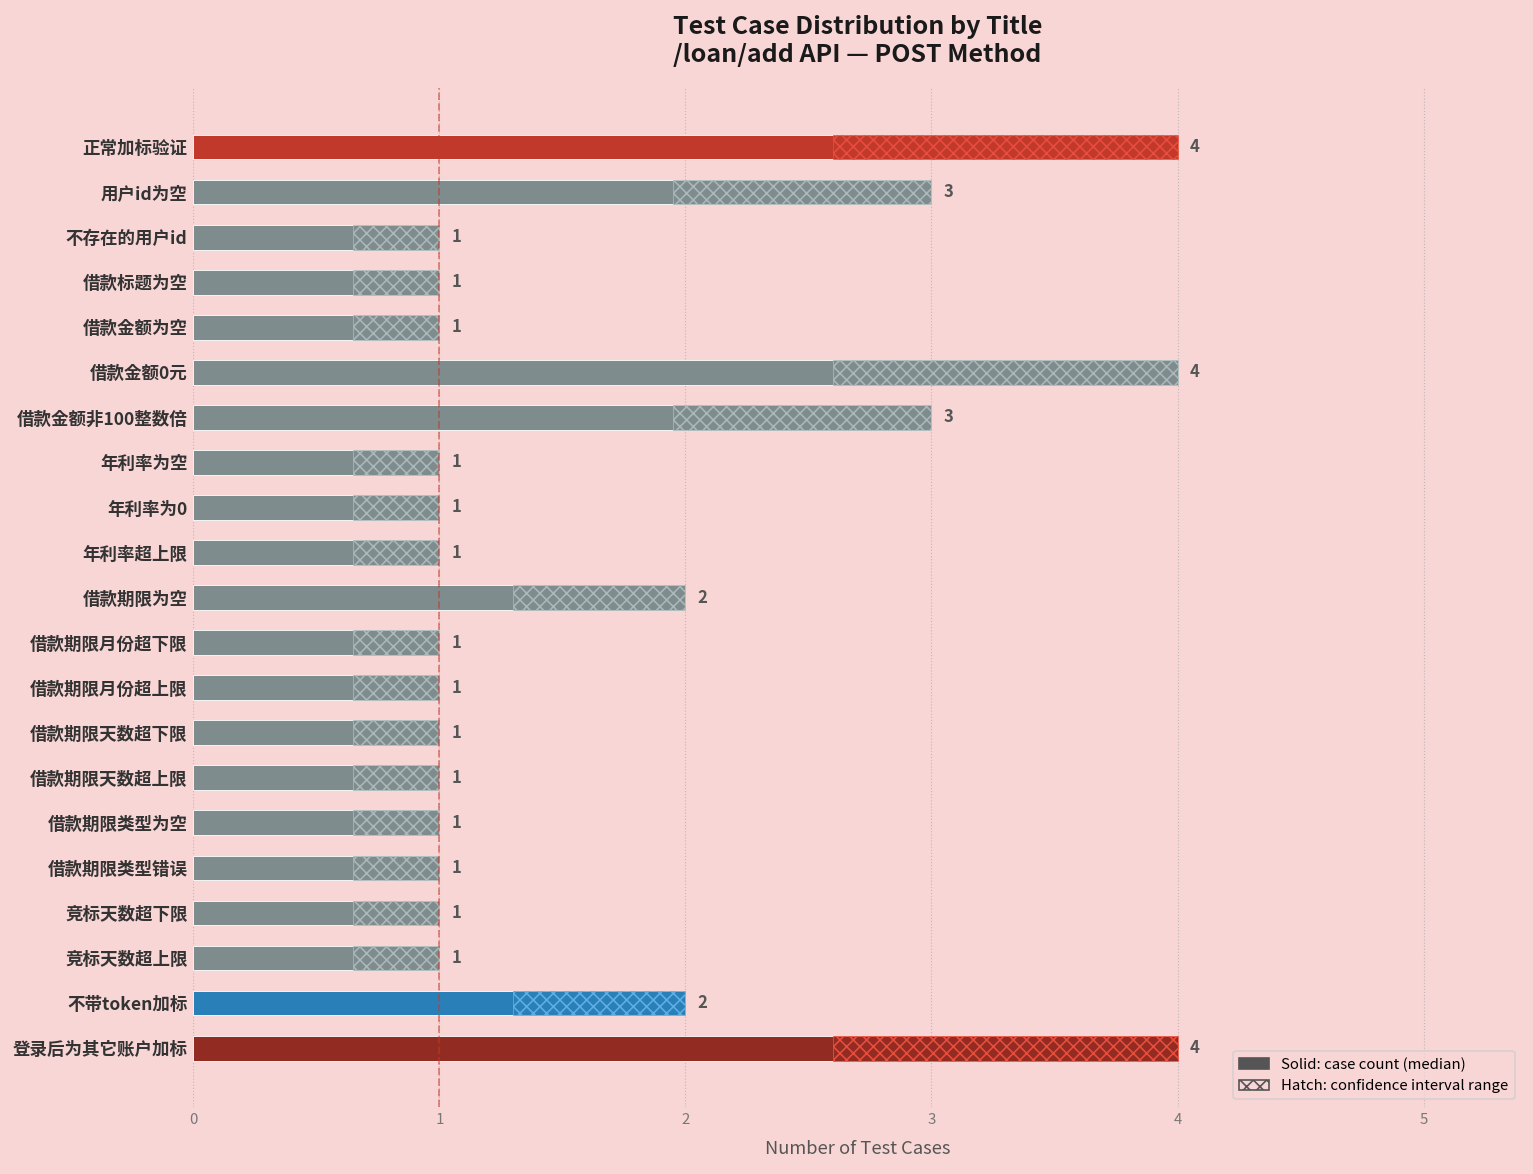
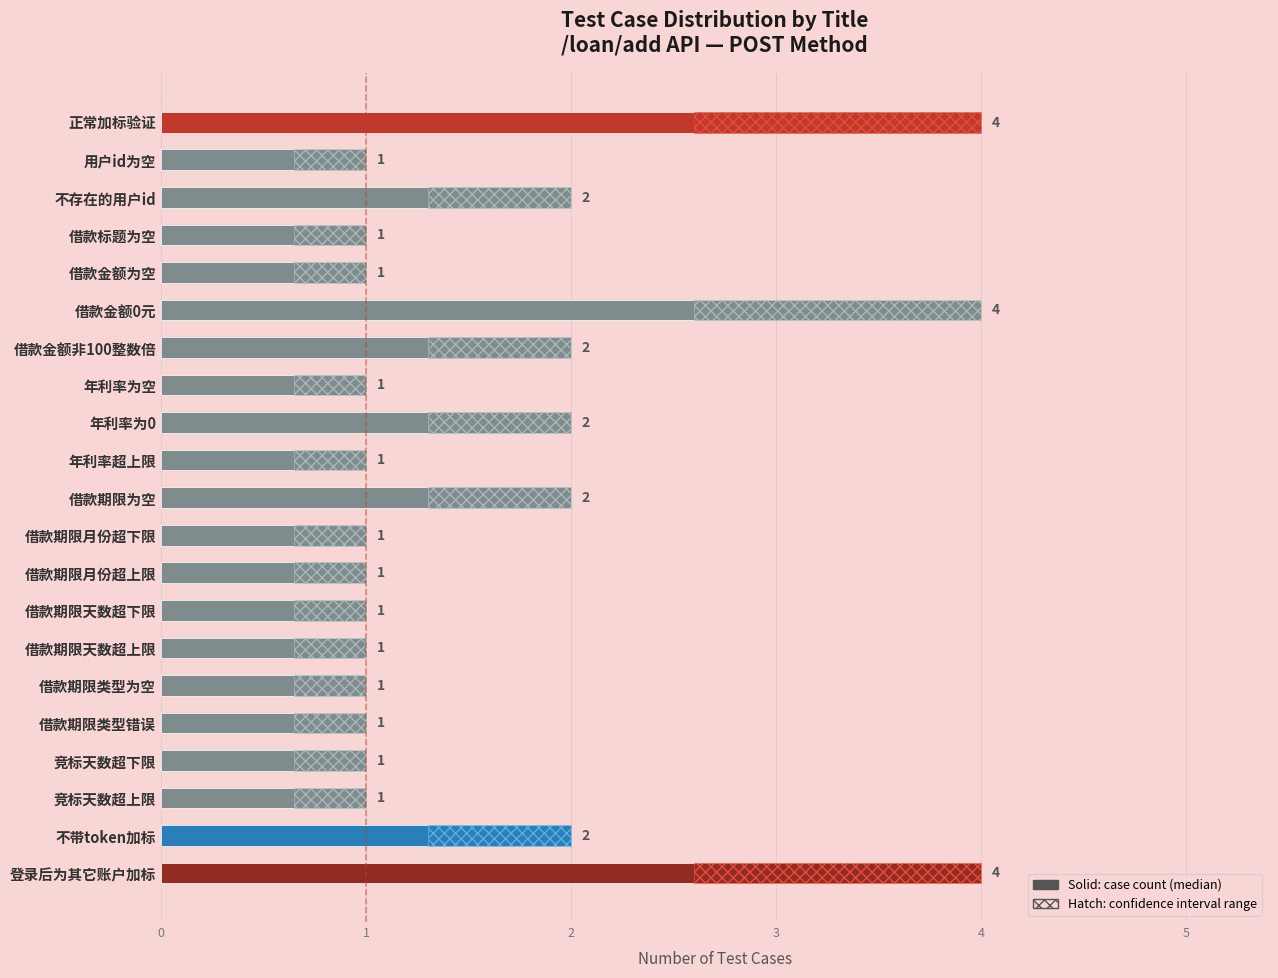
用户id为空: 3 -> 1
不存在的用户id: 1 -> 2
借款金额非100整数倍: 3 -> 2
年利率为0: 1 -> 2
